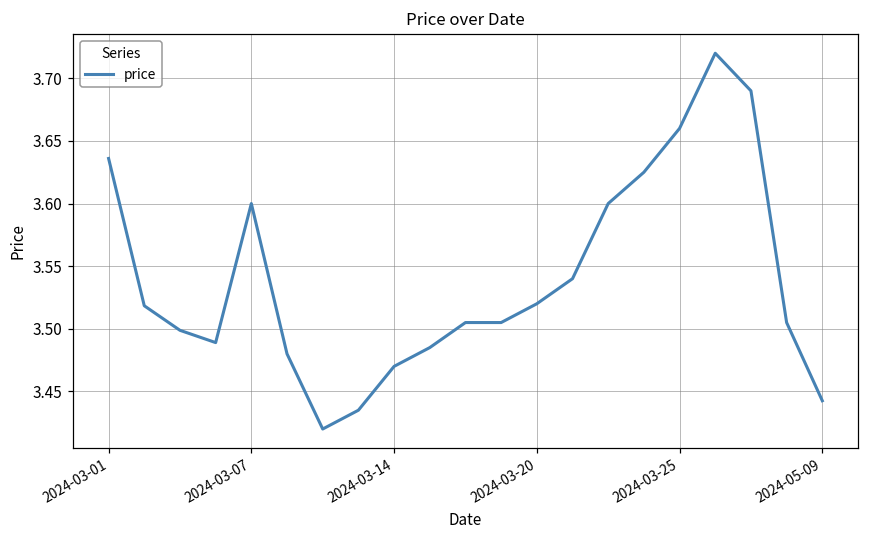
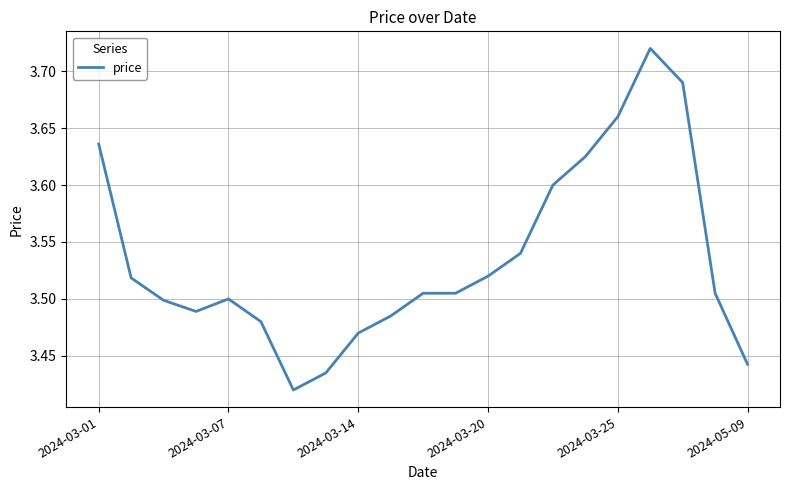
2024-03-07: 3.6 -> 3.5
